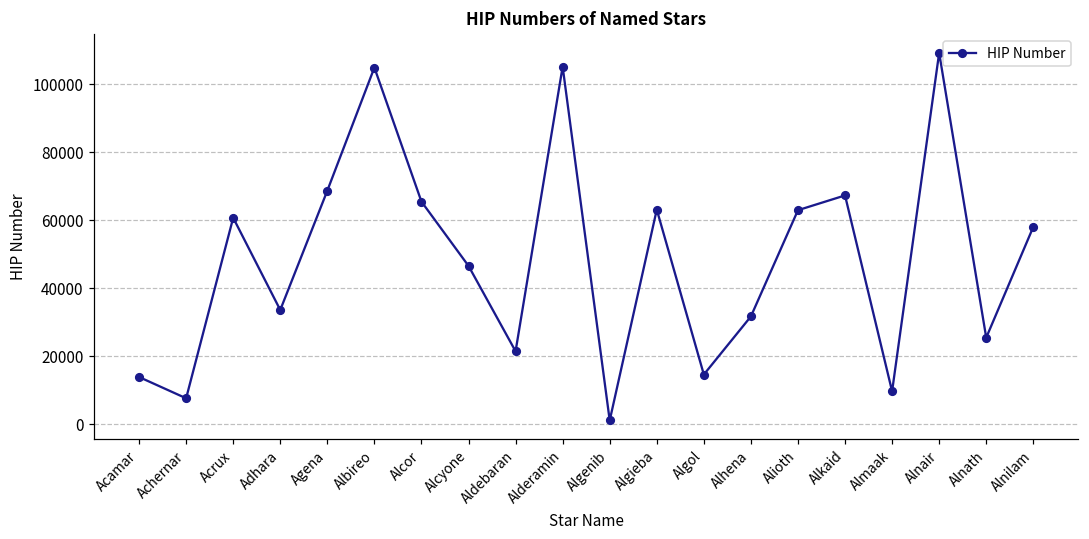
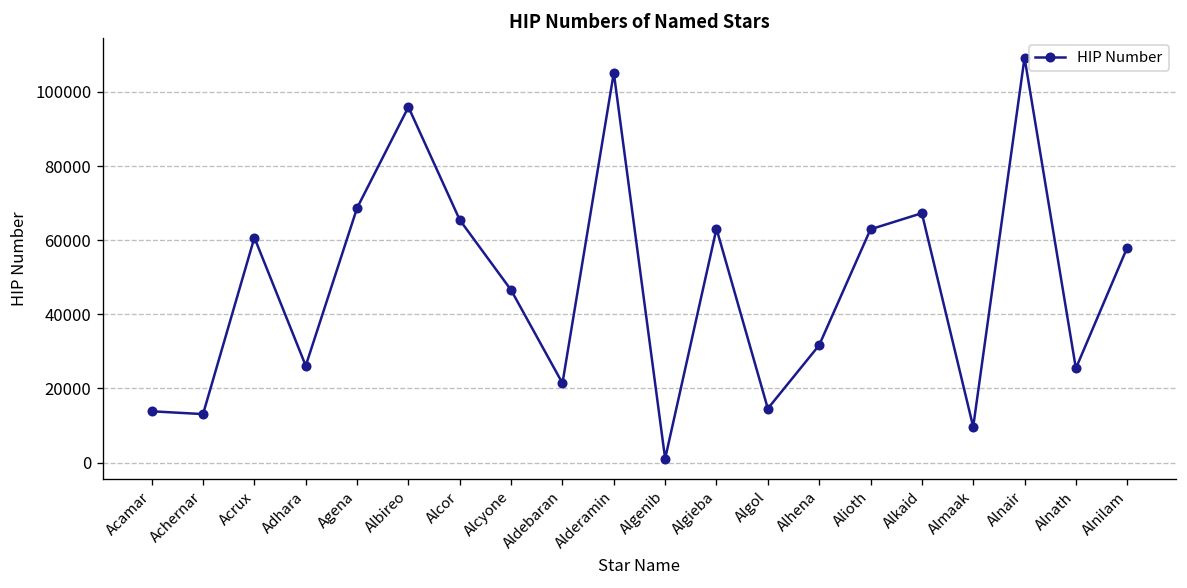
Achernar: 8000 -> 13000
Adhara: 34000 -> 26000
Albireo: 105000 -> 96000
